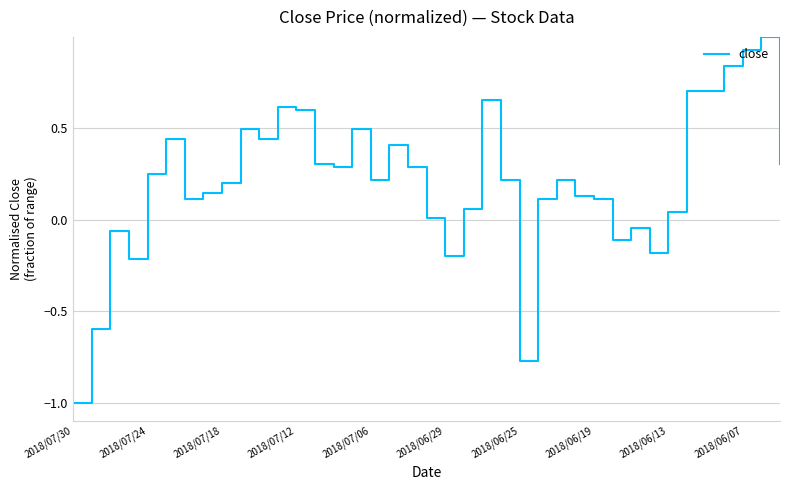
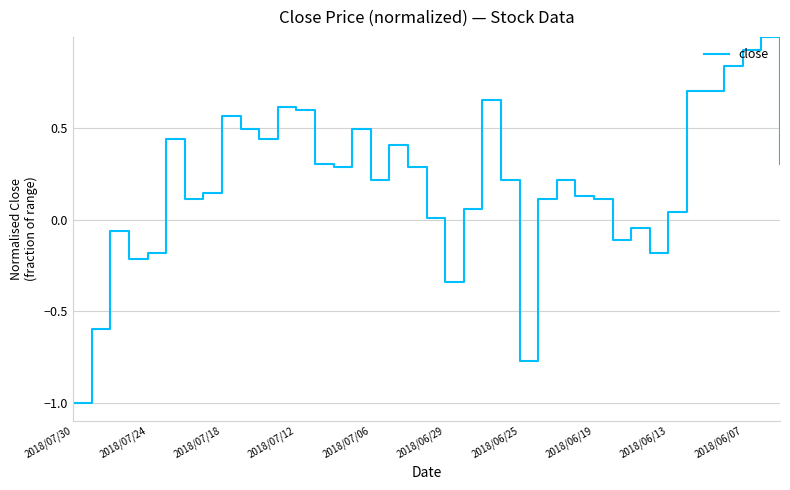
2018/07/24: 0.25 -> -0.18
2018/07/18: 0.20 -> 0.57
2018/06/29: -0.20 -> -0.34
